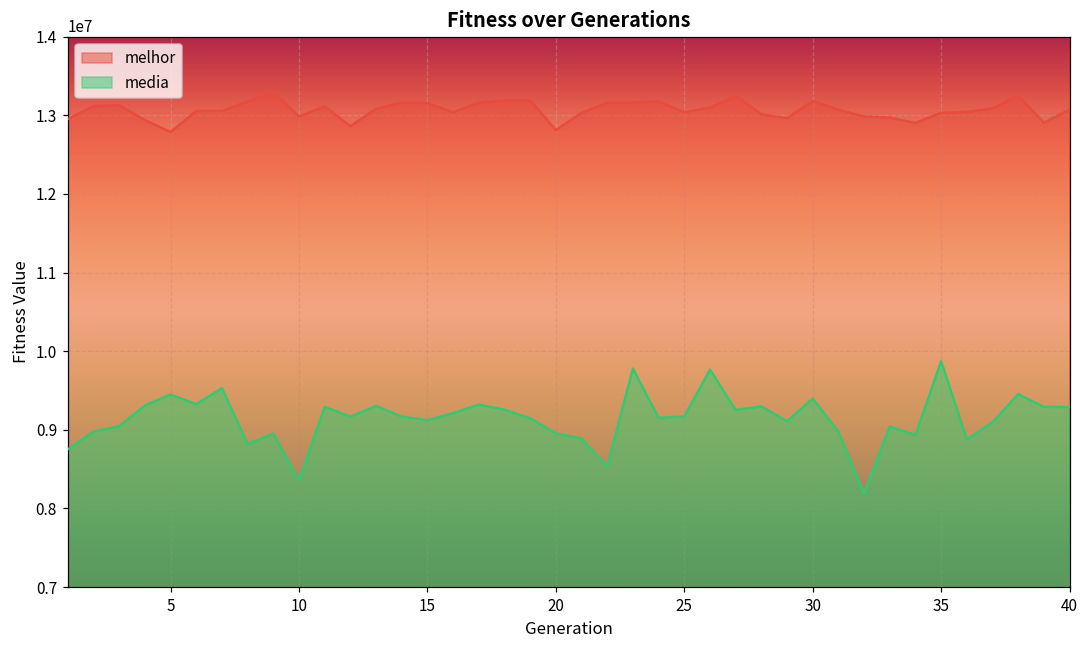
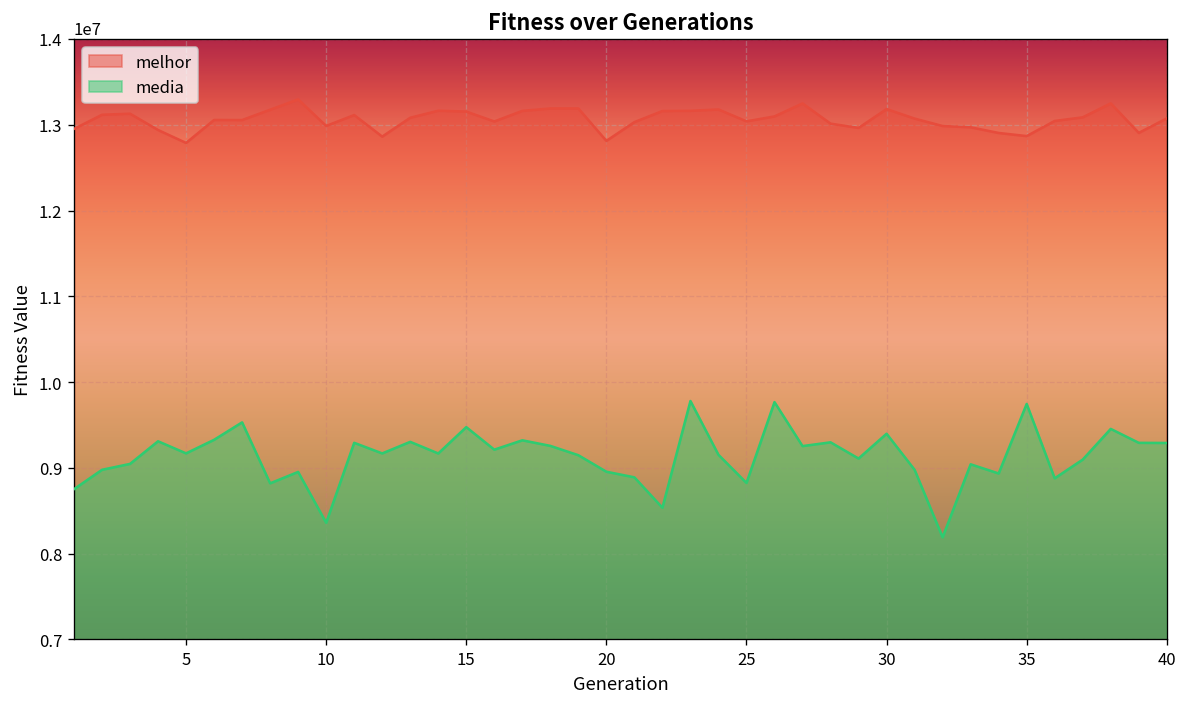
media, 5: 9400000 -> 9200000
media, 15: 9100000 -> 9500000
media, 25: 9200000 -> 8800000
melhor, 35: 13000000 -> 12900000
media, 35: 9900000 -> 9700000
